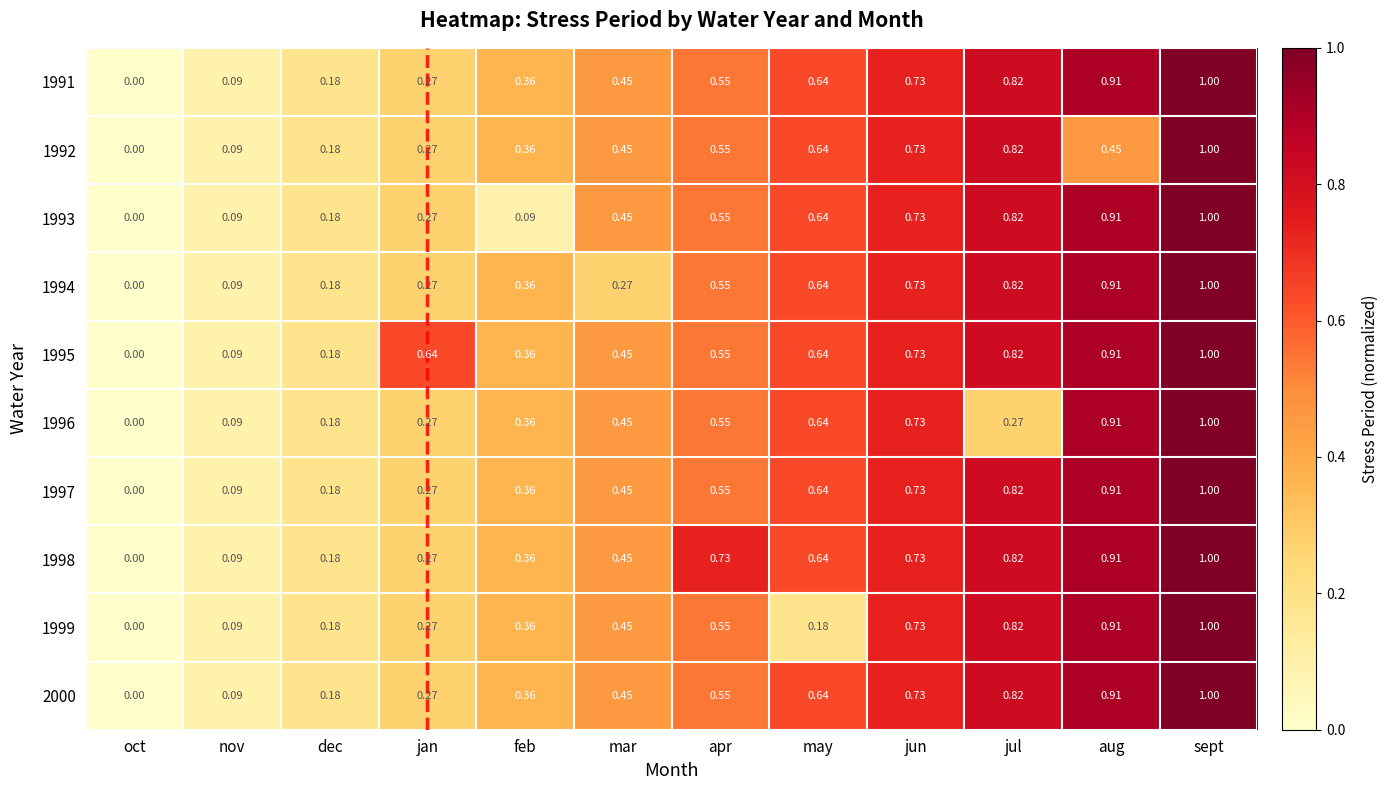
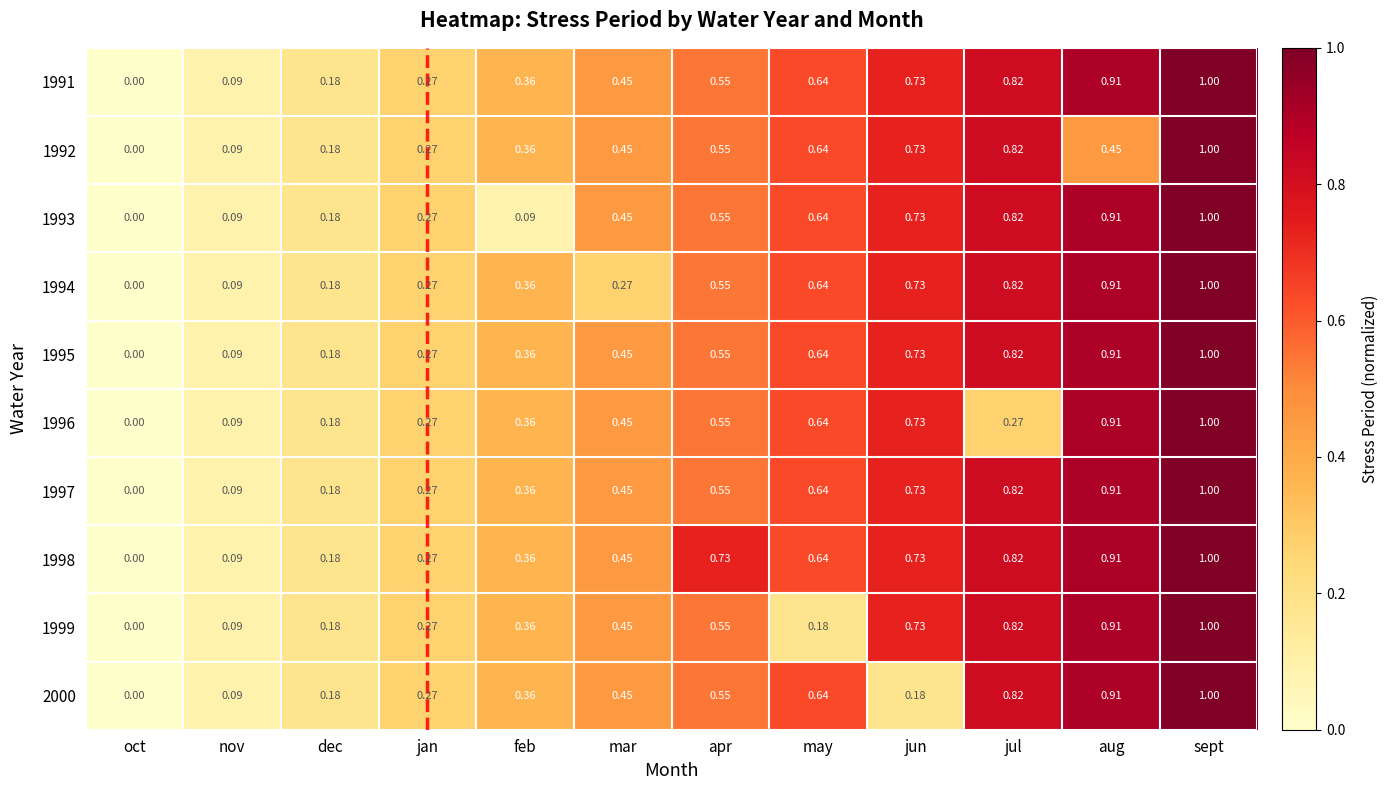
1995, jan: 0.64 -> 0.27
2000, jun: 0.73 -> 0.18
